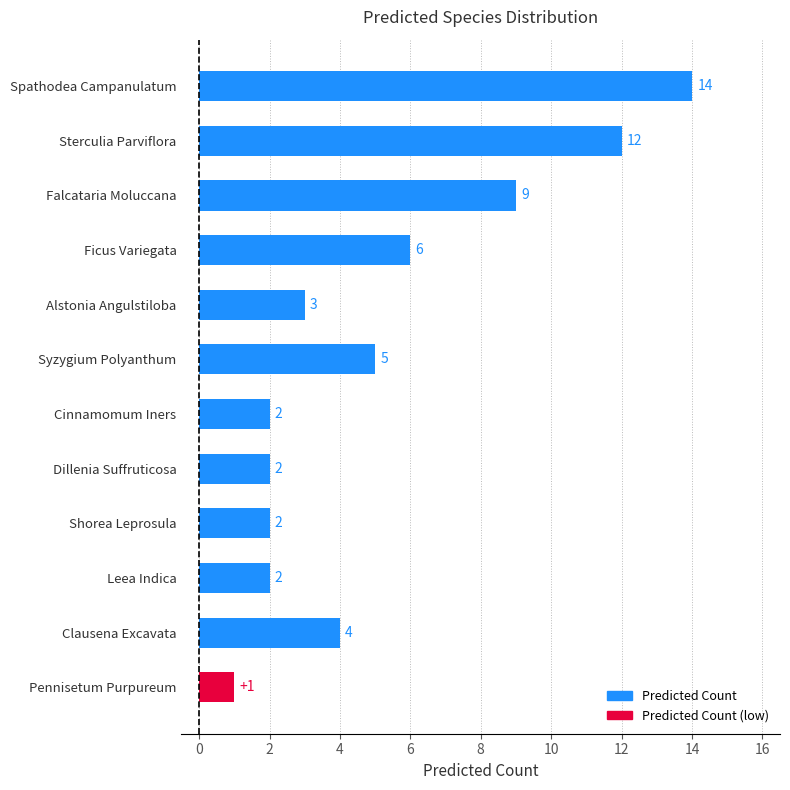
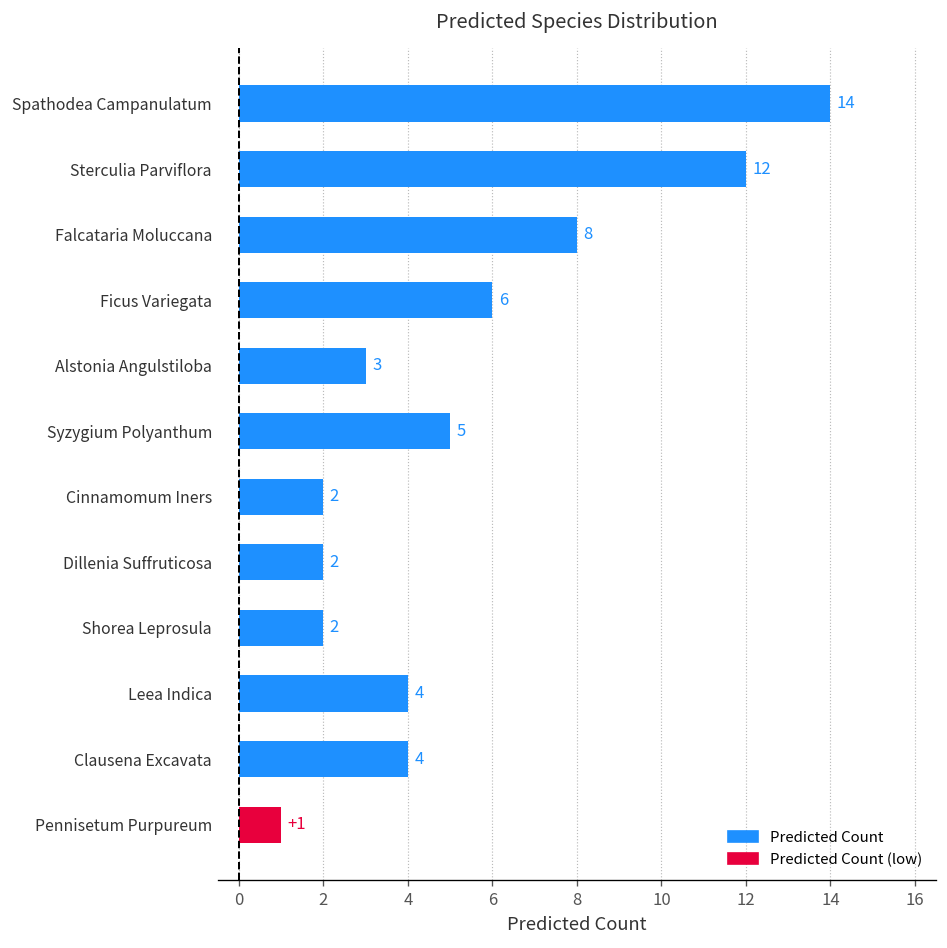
Falcataria Moluccana: 9 -> 8
Leea Indica: 2 -> 4
